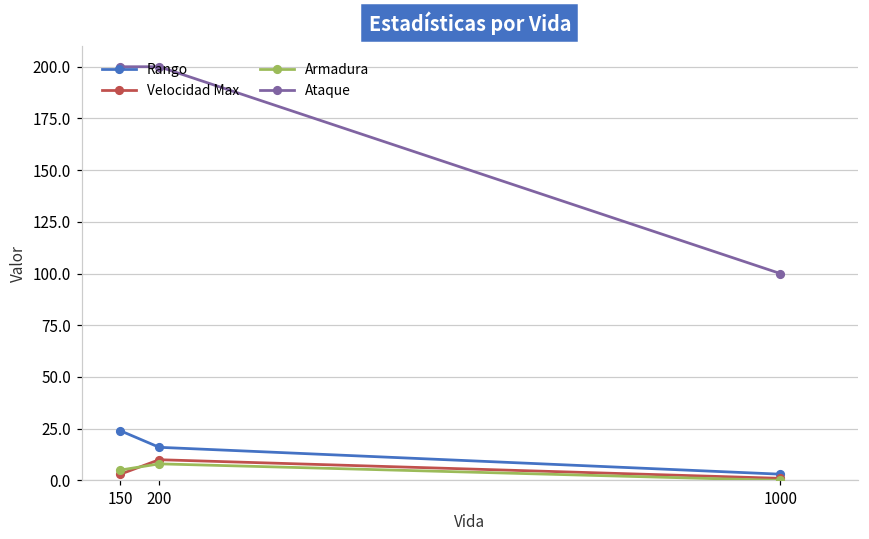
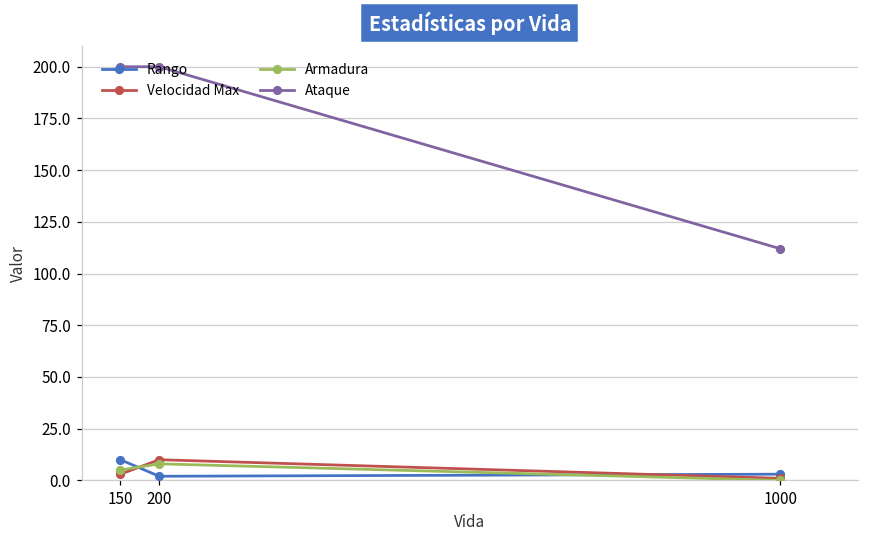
Rango, 150: 24 -> 10
Rango, 200: 16 -> 2
Ataque, 1000: 100 -> 112
